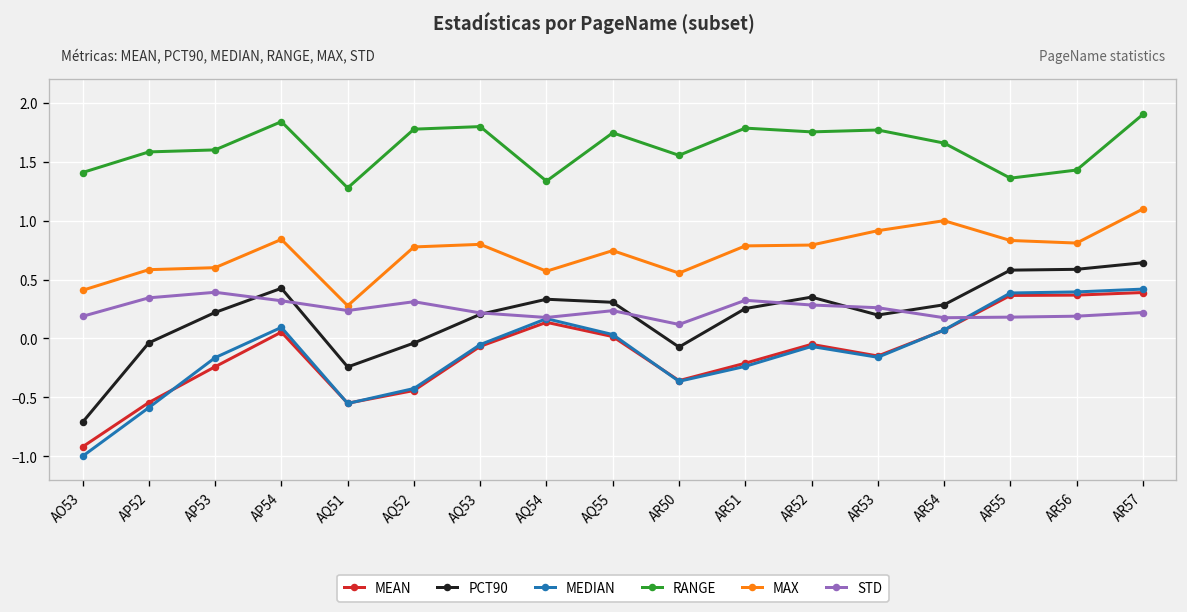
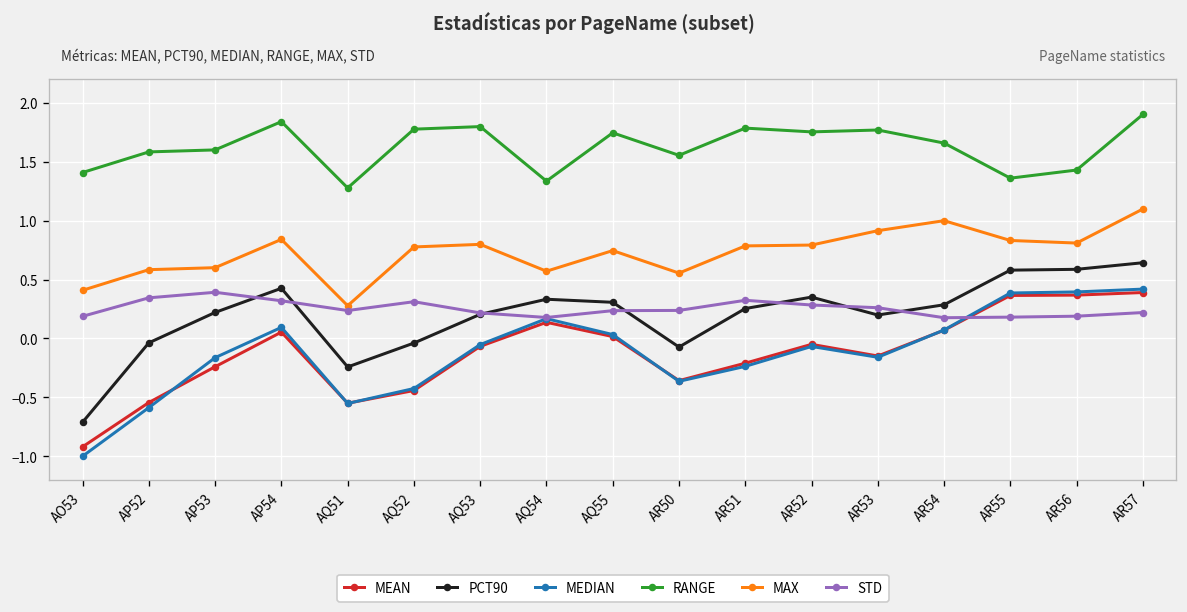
STD, AR50: 0.1 -> 0.2
